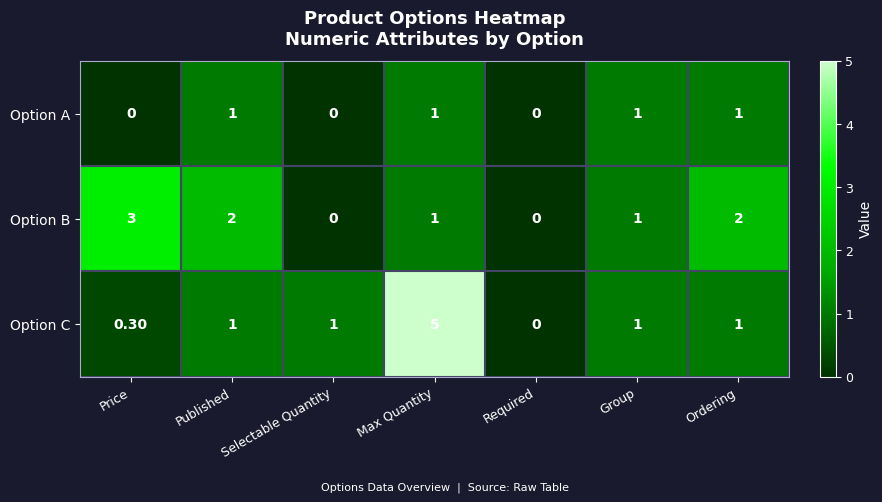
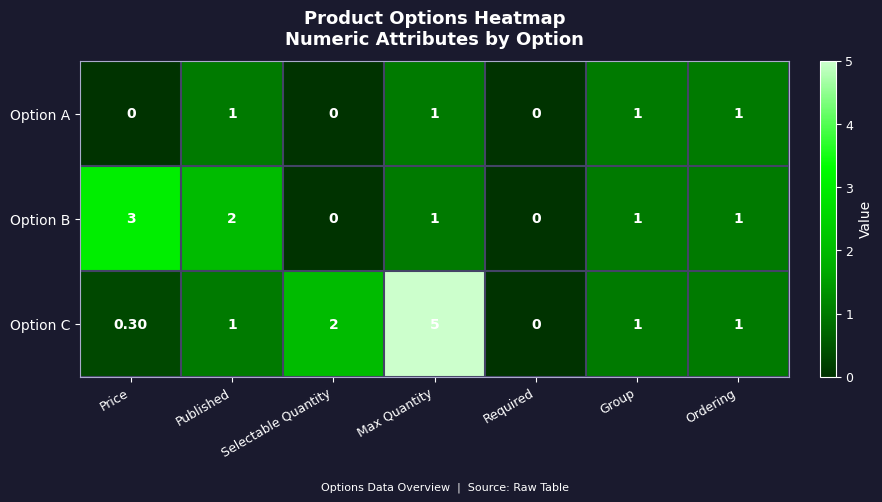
Option B, Ordering: 2 -> 1
Option C, Selectable Quantity: 1 -> 2
